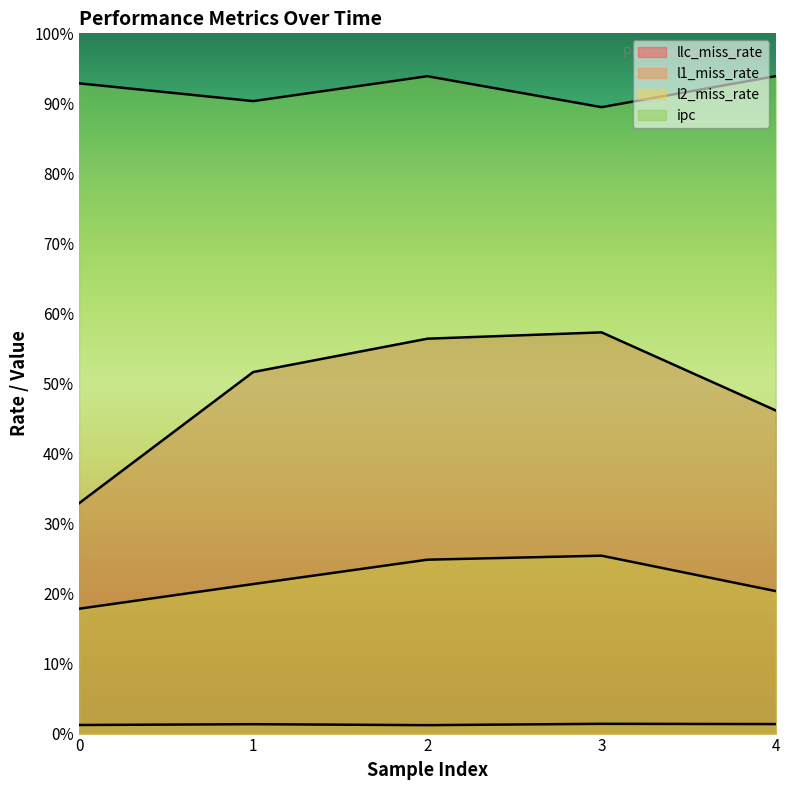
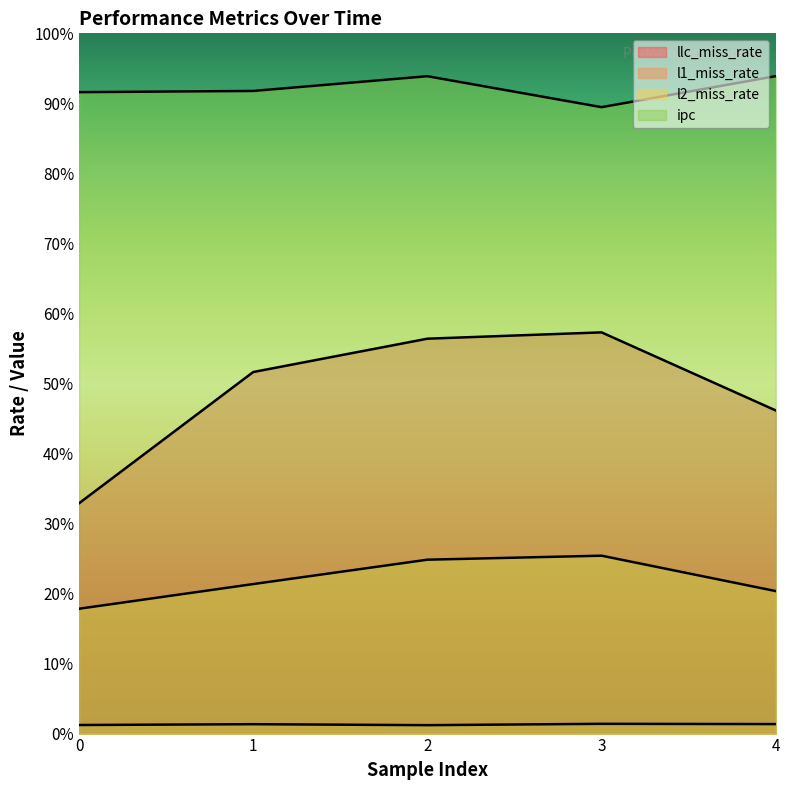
ipc, 0: 93% -> 92%
ipc, 1: 90% -> 92%
